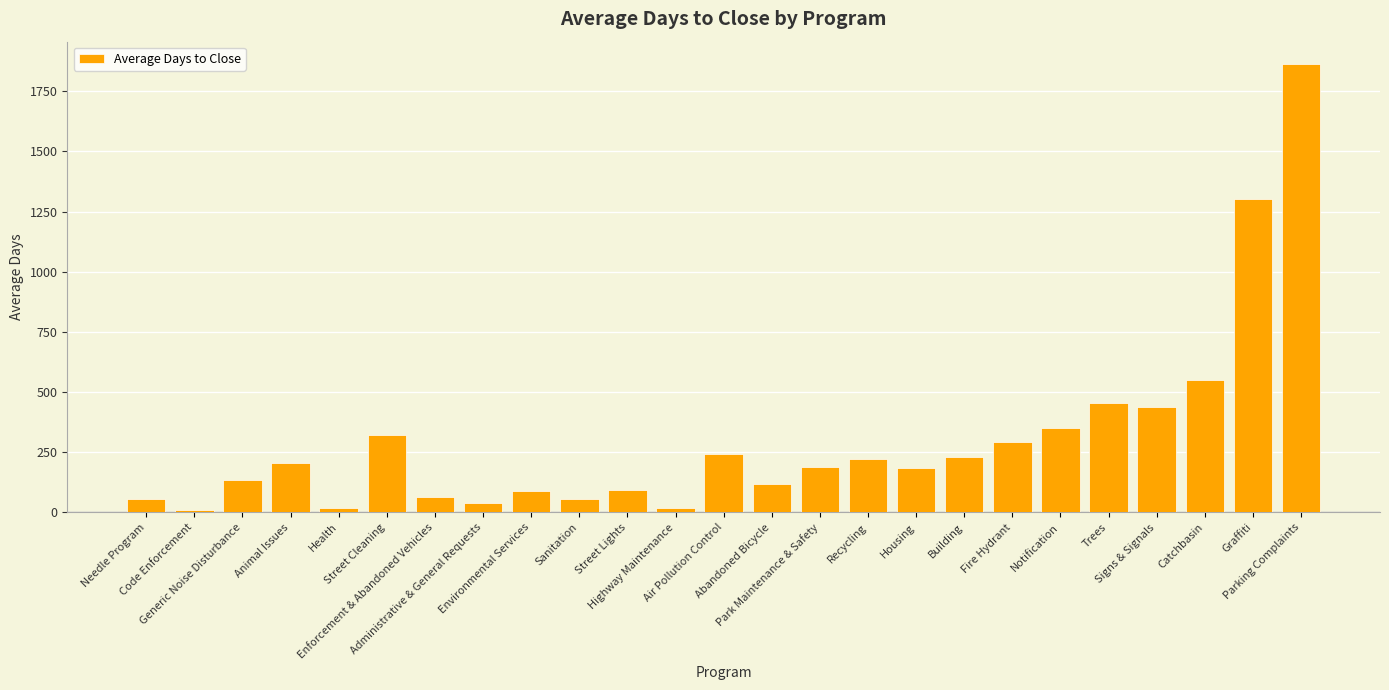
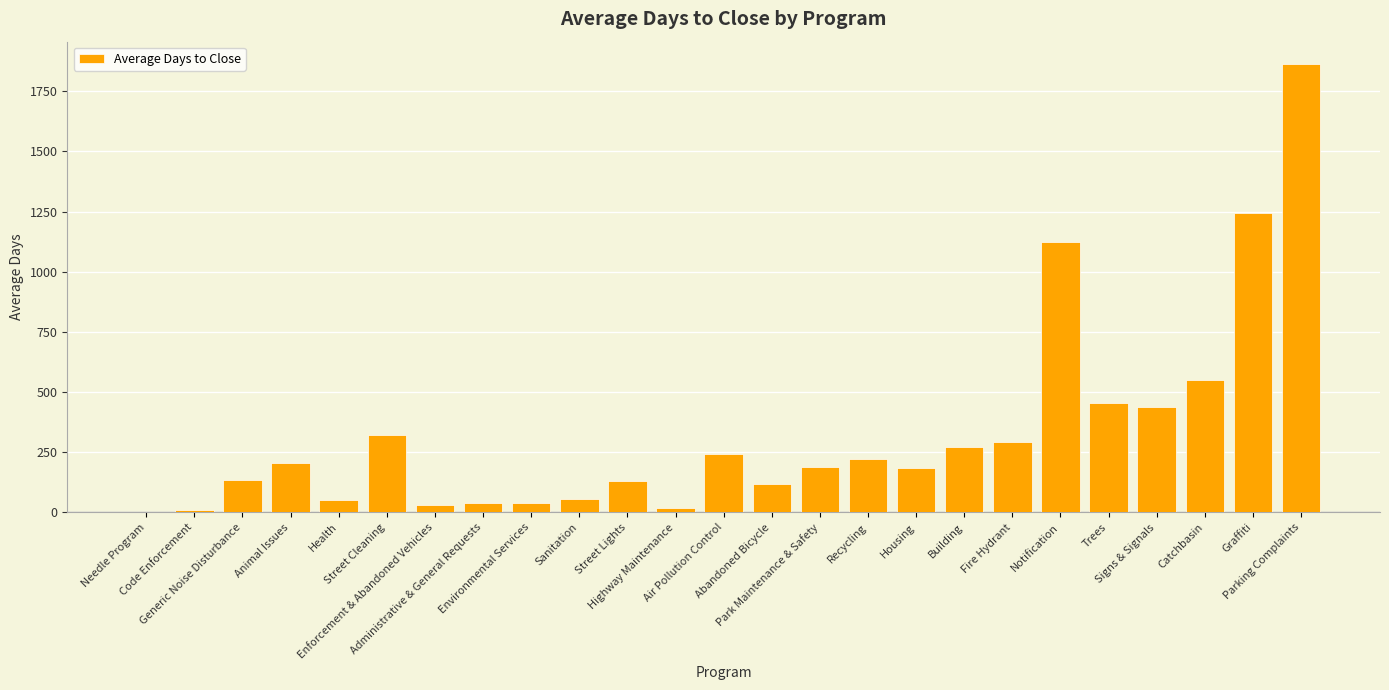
Needle Program: 50 -> 0
Health: 20 -> 50
Enforcement & Abandoned Vehicles: 60 -> 30
Environmental Services: 90 -> 40
Street Lights: 90 -> 130
Building: 230 -> 270
Notification: 350 -> 1130
Graffiti: 1300 -> 1240
